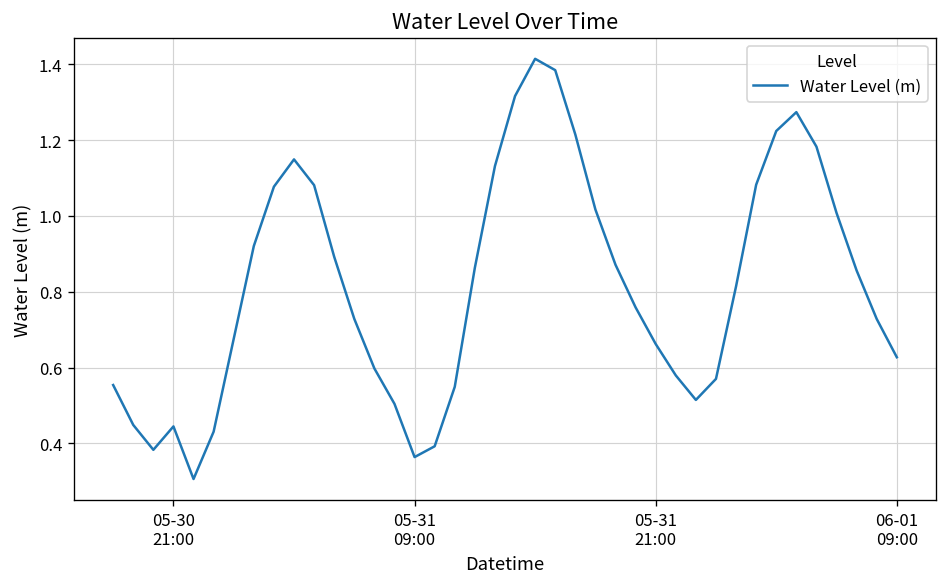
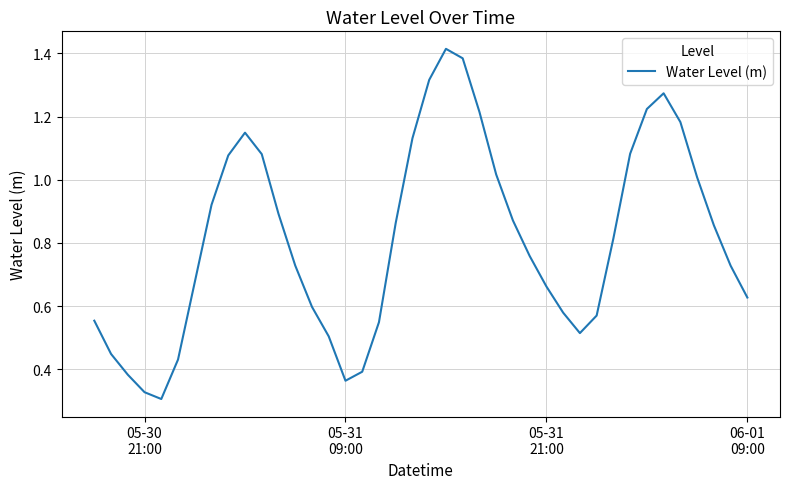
05-30 21:00: 0.44 -> 0.33
